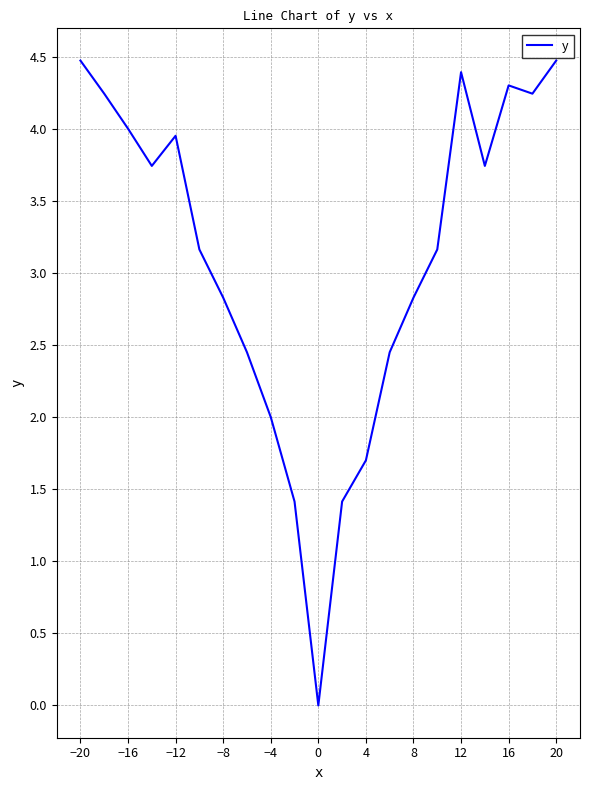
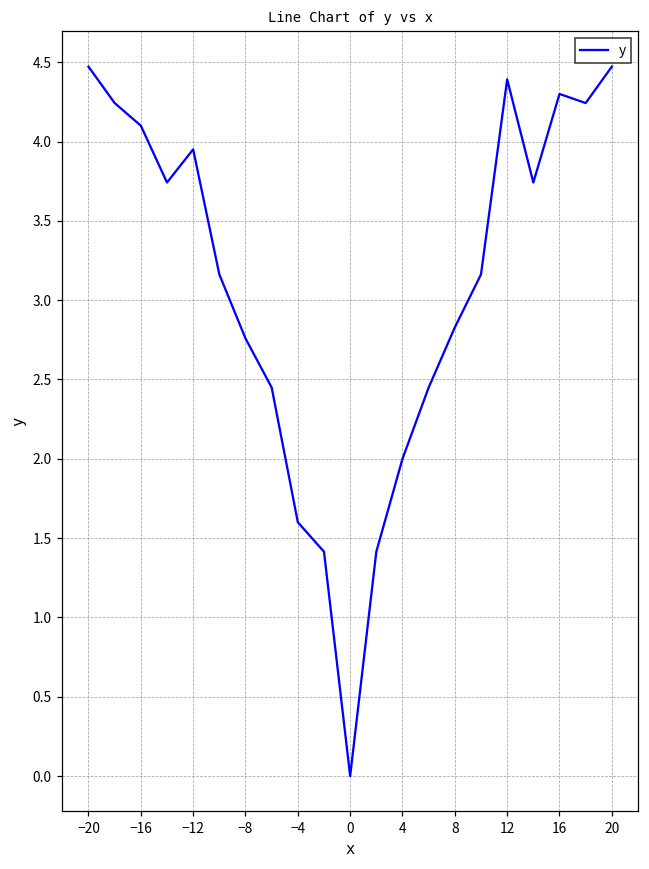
−16: 4.0 -> 4.1
−8: 2.83 -> 2.76
−4: 2.0 -> 1.6
4: 1.7 -> 2.0
